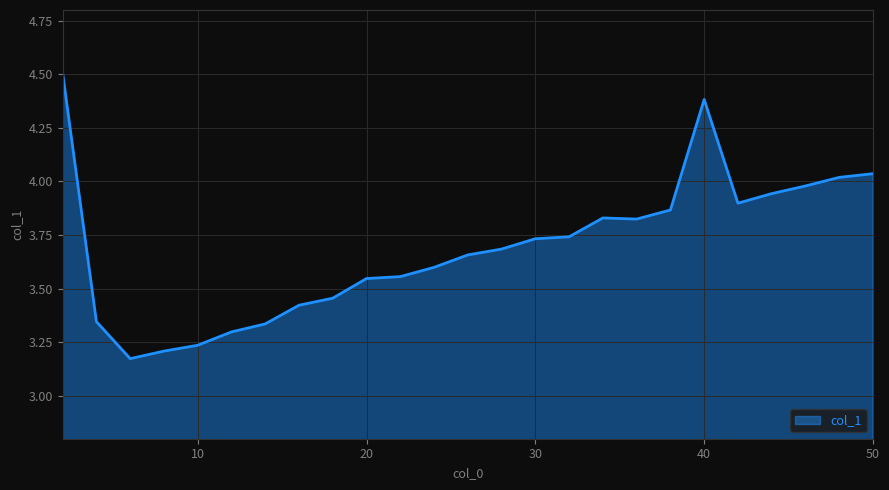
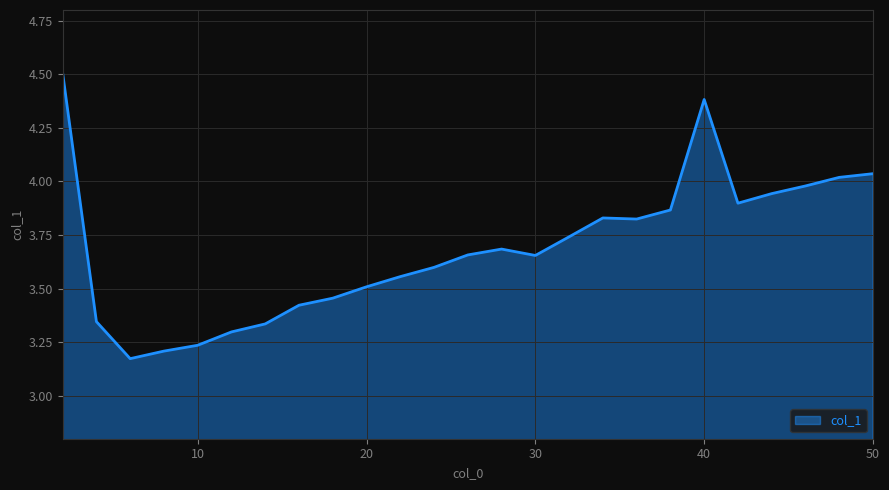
20: 3.55 -> 3.51
30: 3.73 -> 3.65
